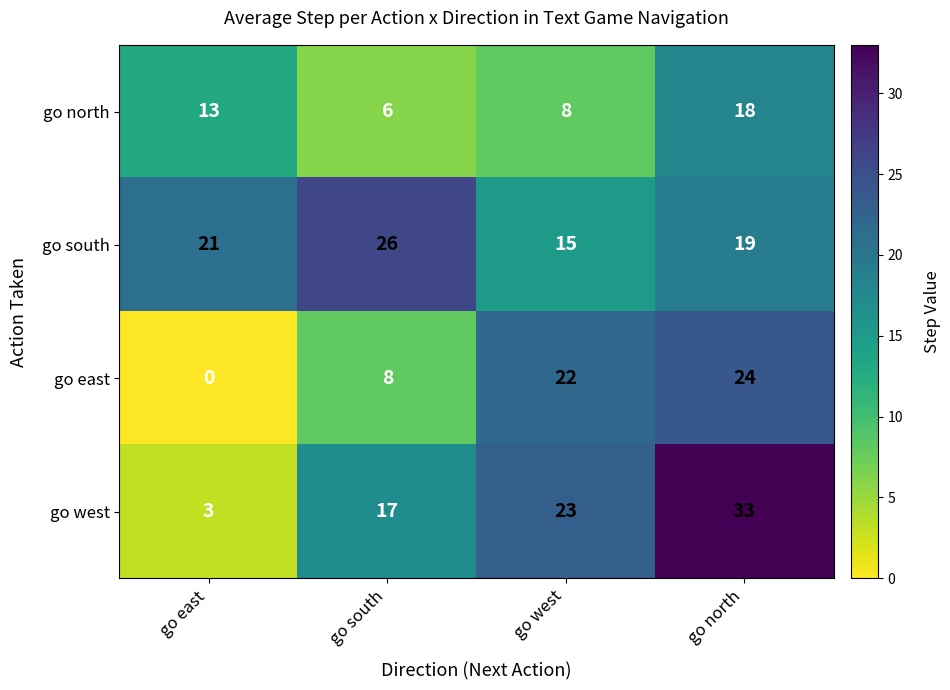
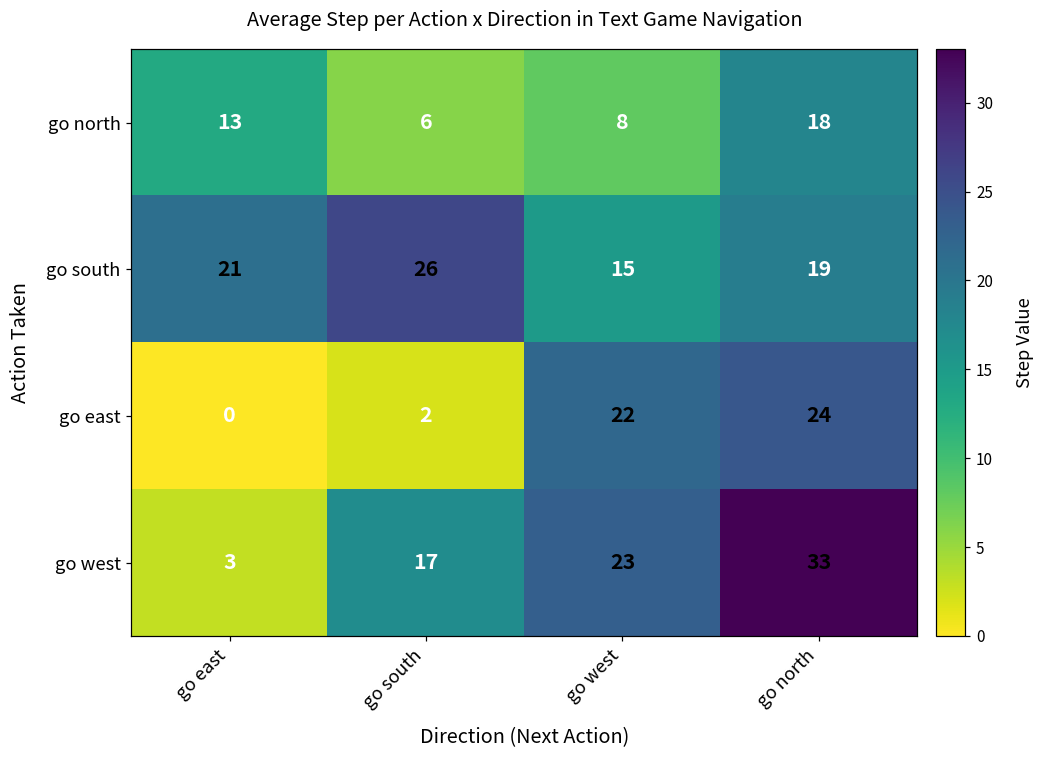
go east, go south: 8 -> 2
